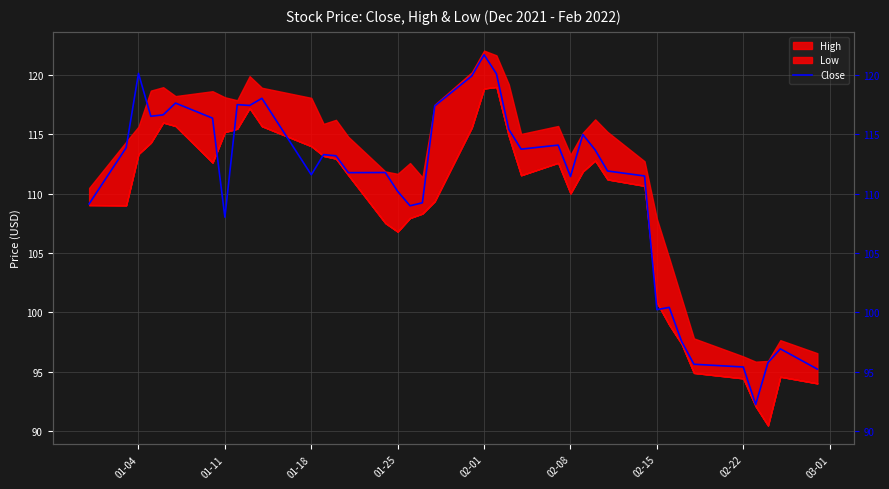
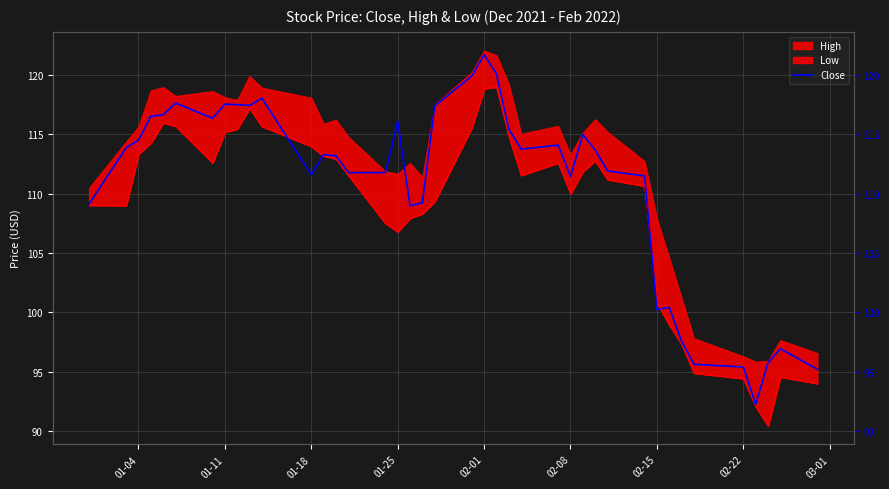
Close, 01-04: 120.1 -> 114.5
Close, 01-11: 108.0 -> 117.6
Close, 01-25: 110.2 -> 116.1
